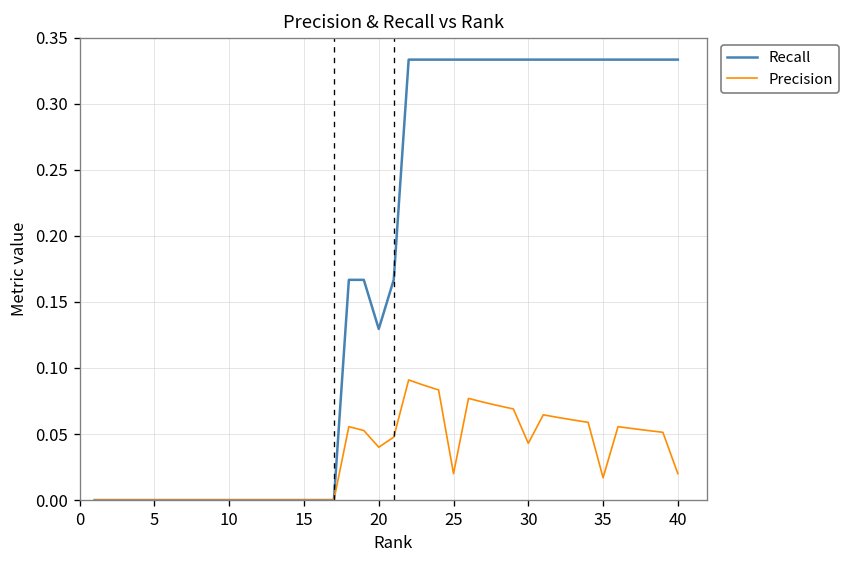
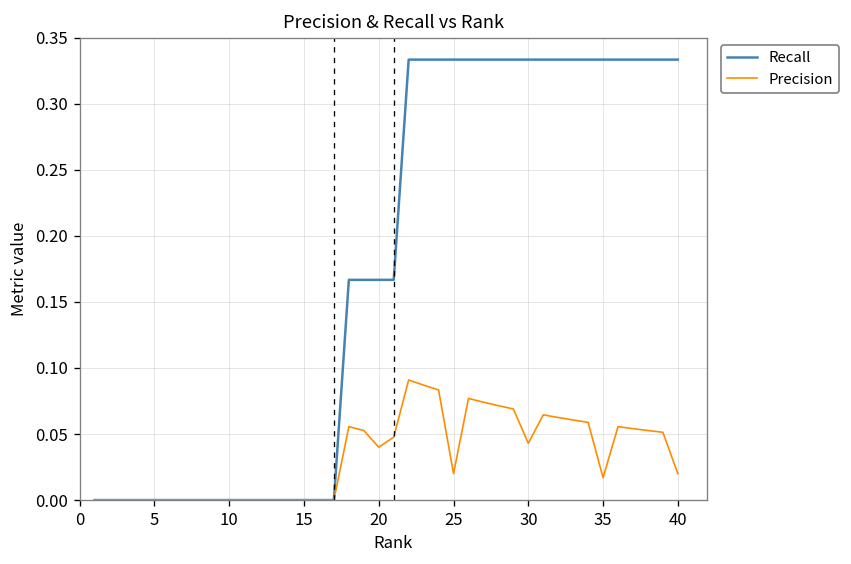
Recall, 20: 0.129 -> 0.167
